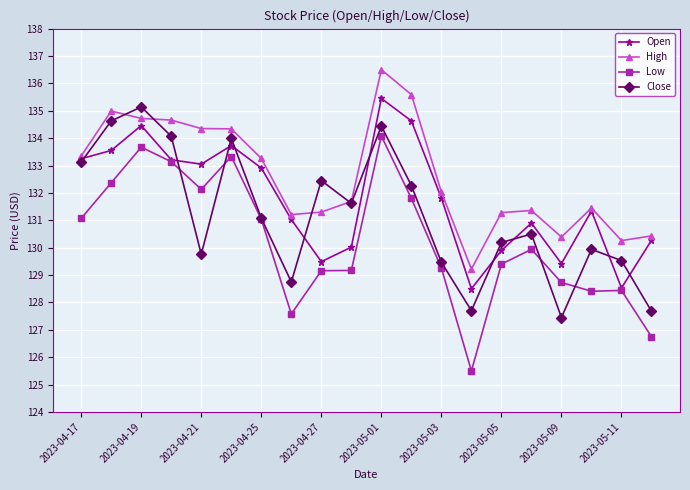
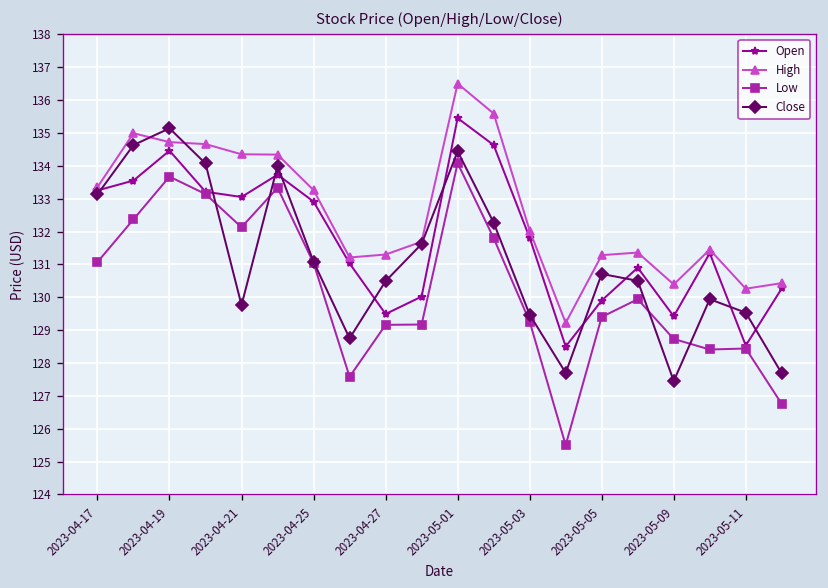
Close, 2023-04-27: 132.5 -> 130.5
Close, 2023-05-05: 130.2 -> 130.7
